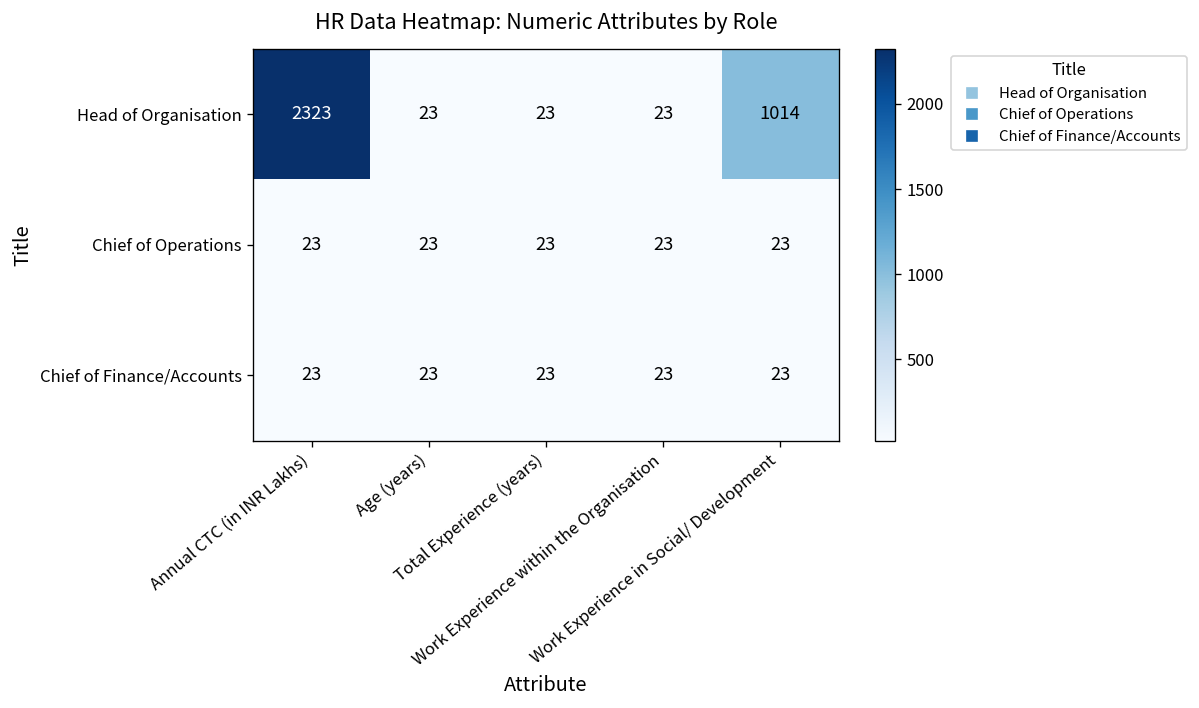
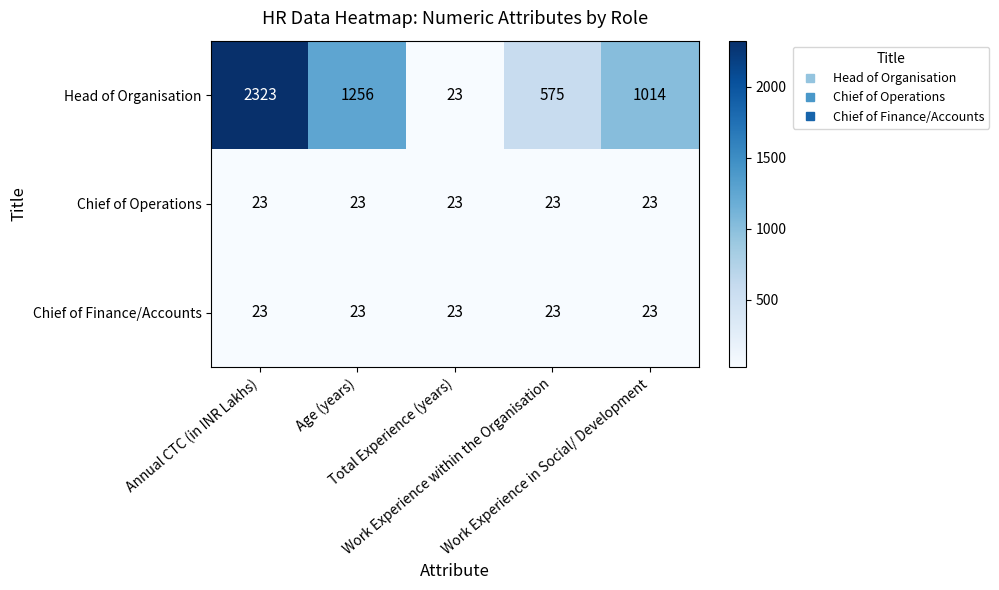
Head of Organisation, Age (years): 23 -> 1256
Head of Organisation, Work Experience within the Organisation: 23 -> 575
